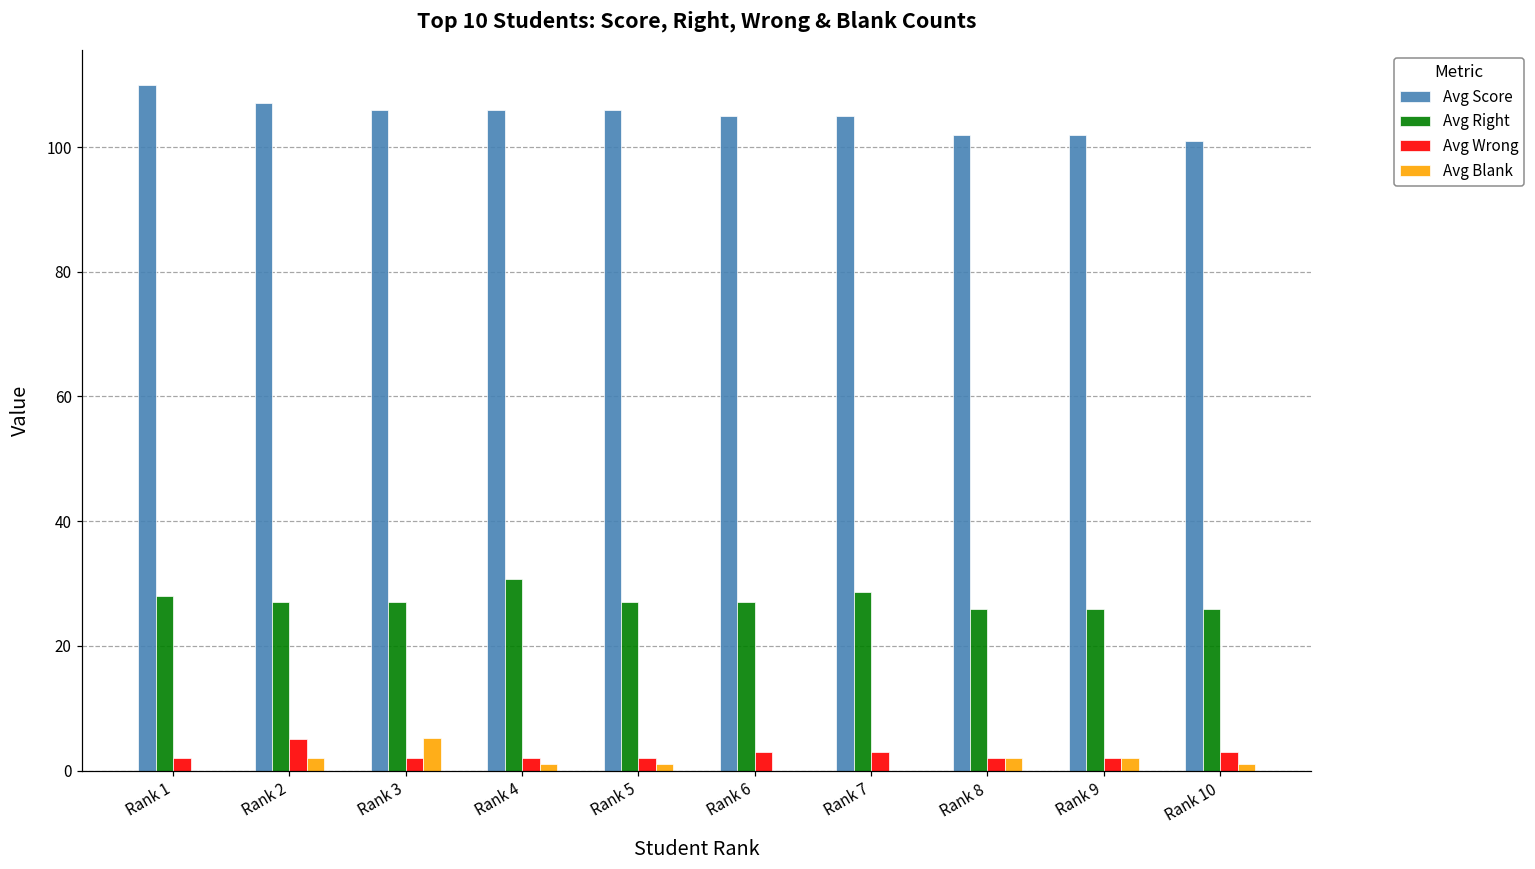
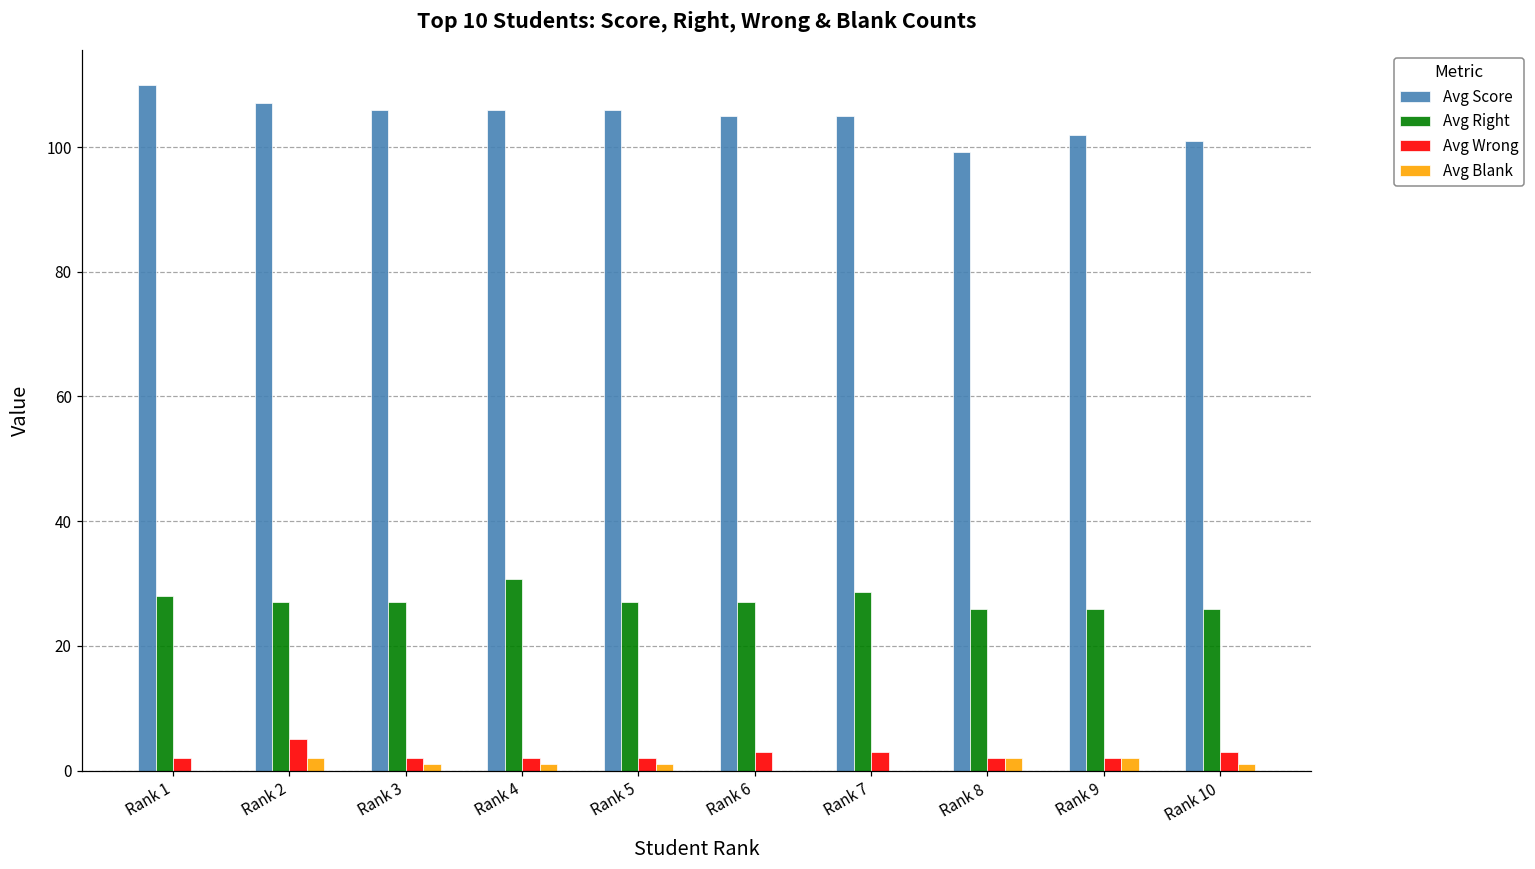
Avg Blank, Rank 3: 5 -> 1
Avg Score, Rank 8: 102 -> 99
